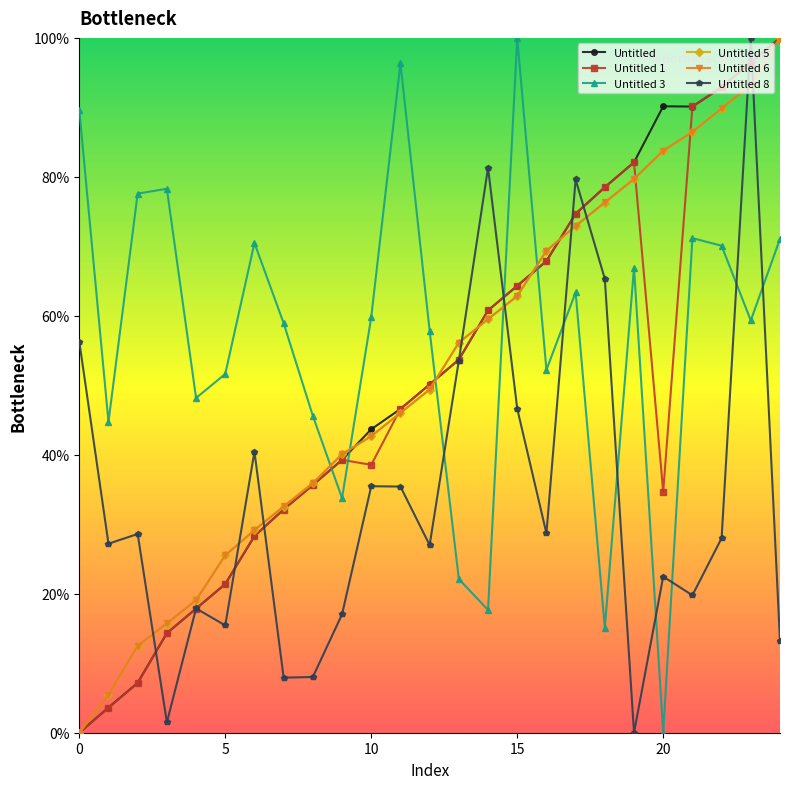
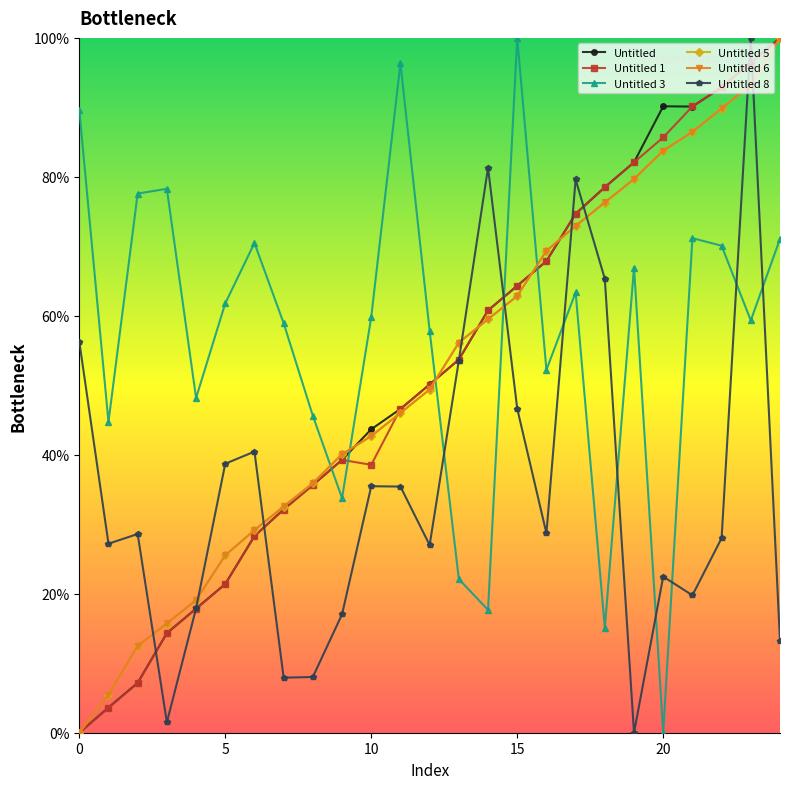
Untitled 3, 5: 52% -> 62%
Untitled 8, 5: 15% -> 39%
Untitled 1, 20: 35% -> 86%
